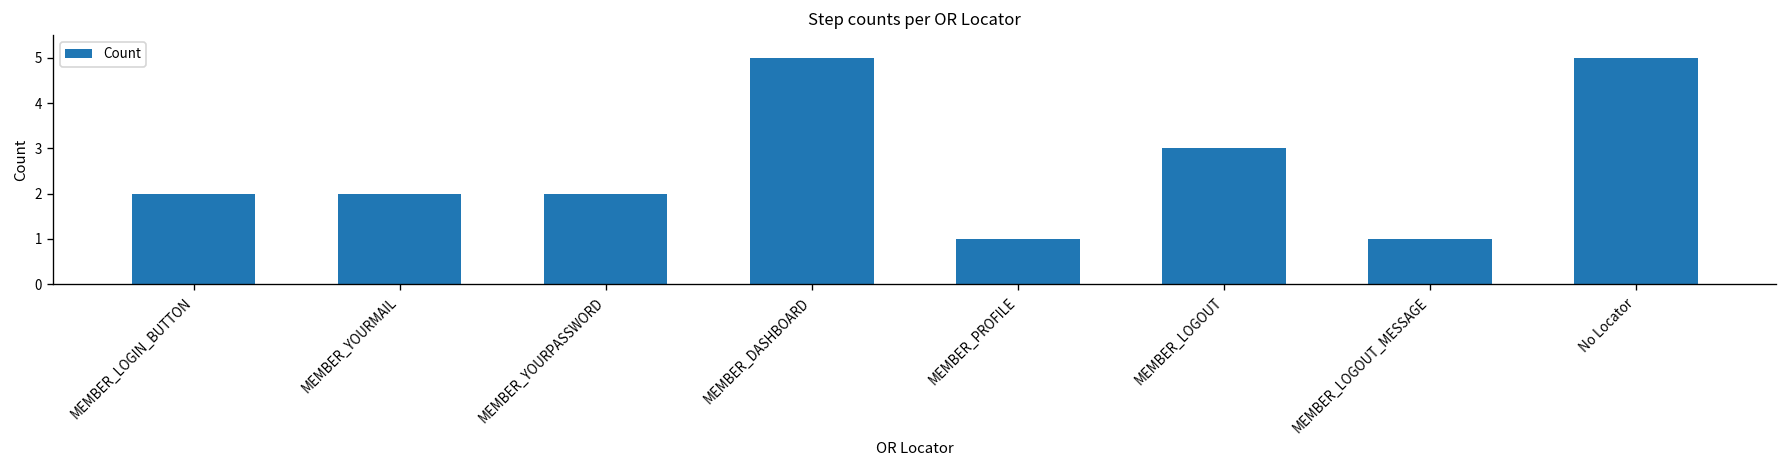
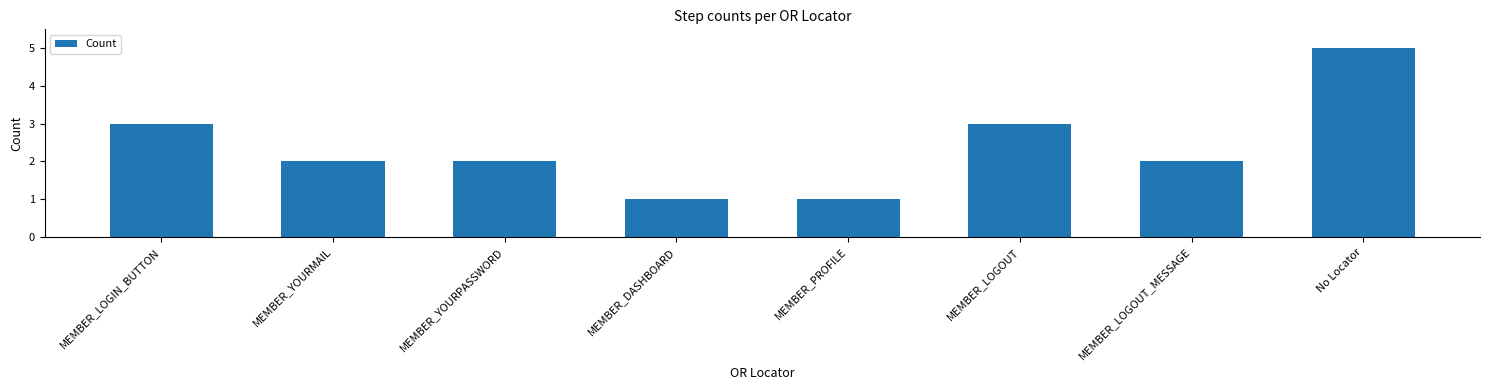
MEMBER_LOGIN_BUTTON: 2 -> 3
MEMBER_DASHBOARD: 5 -> 1
MEMBER_LOGOUT_MESSAGE: 1 -> 2
